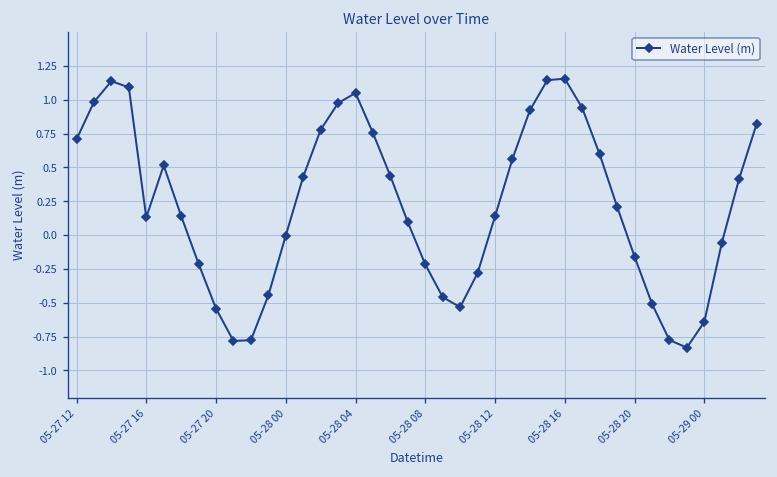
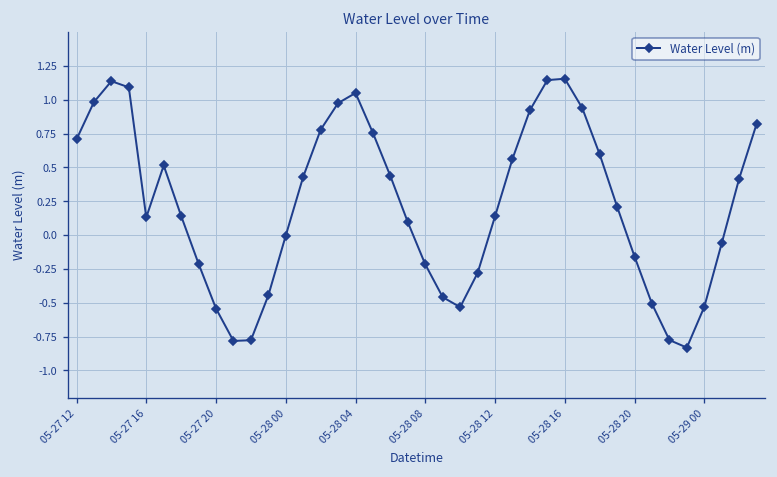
05-29 00: -0.64 -> -0.53
